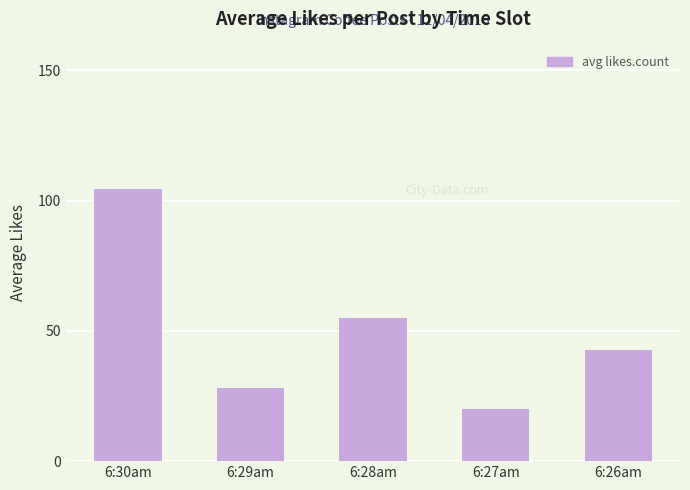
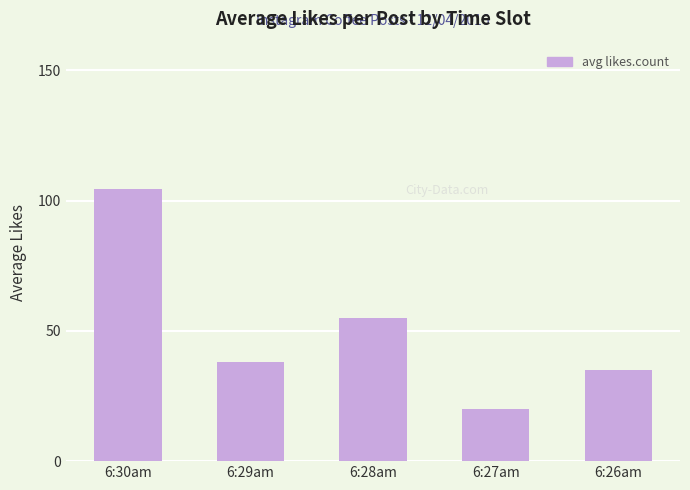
6:29am: 28 -> 38
6:26am: 43 -> 35
